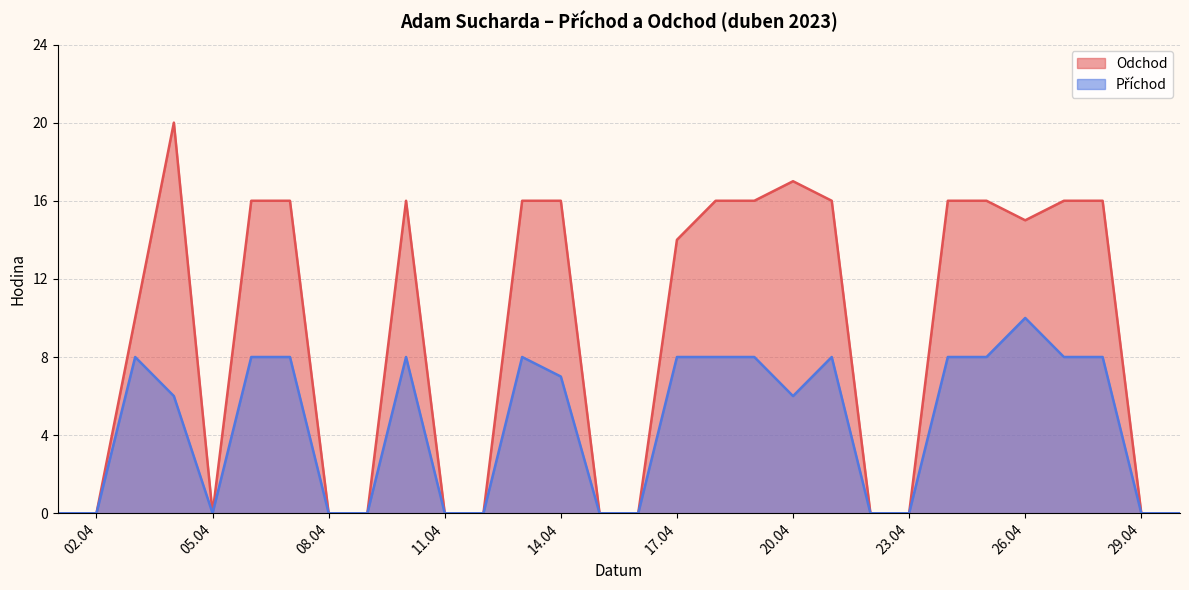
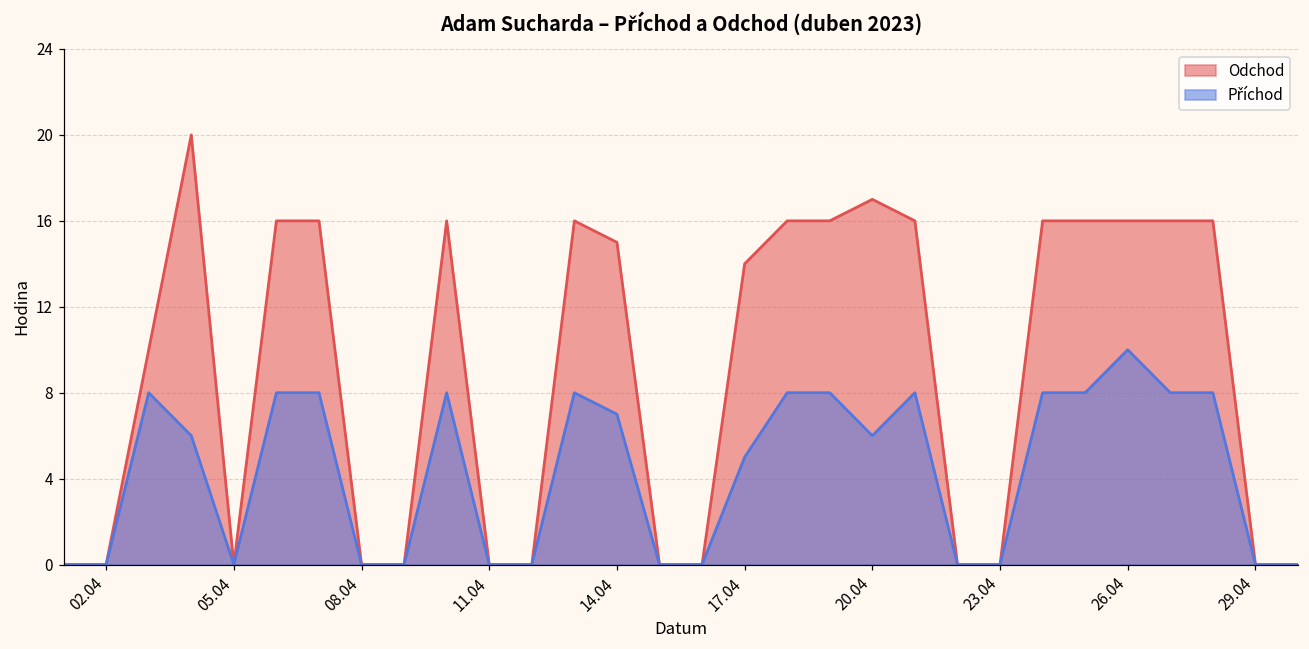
Odchod, 14.04: 16 -> 15
Příchod, 17.04: 8 -> 5
Odchod, 26.04: 15 -> 16
